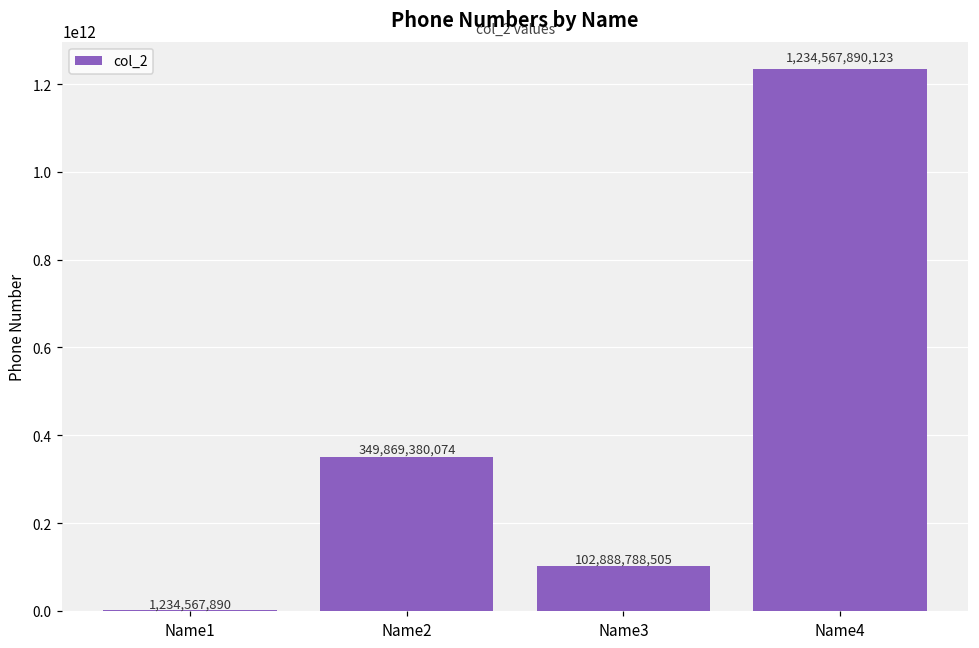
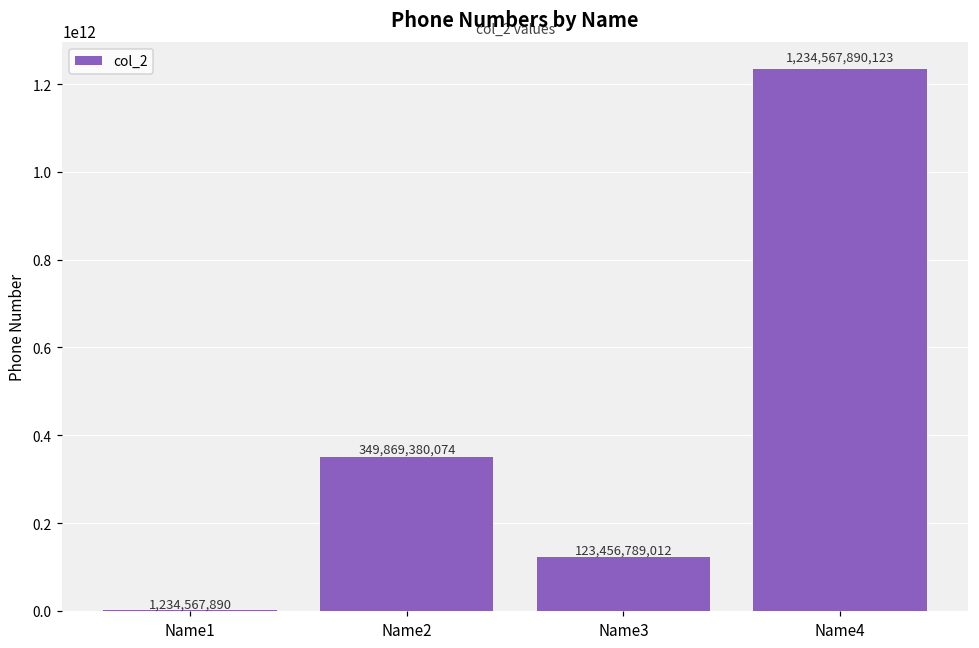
Name3: 102,888,788,505 -> 123,456,789,012
